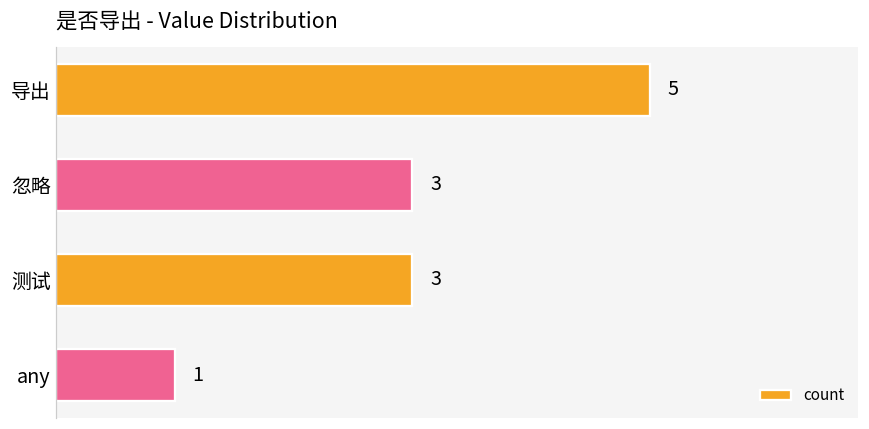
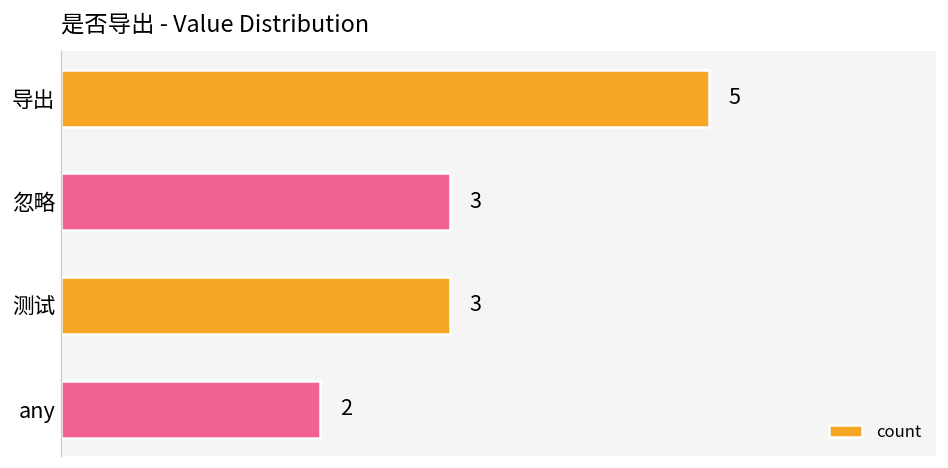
any: 1 -> 2
